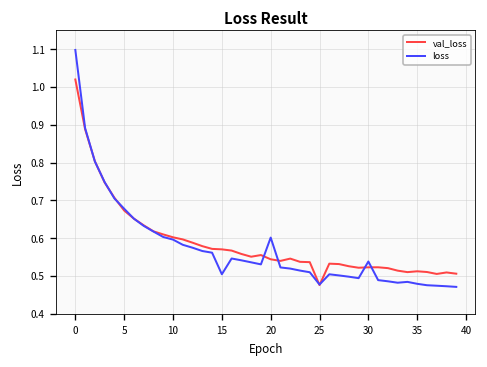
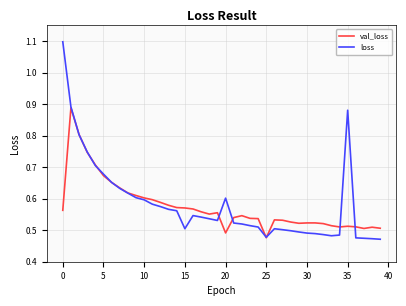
val_loss, 0: 1.02 -> 0.56
val_loss, 20: 0.54 -> 0.49
loss, 30: 0.54 -> 0.49
loss, 35: 0.48 -> 0.88
